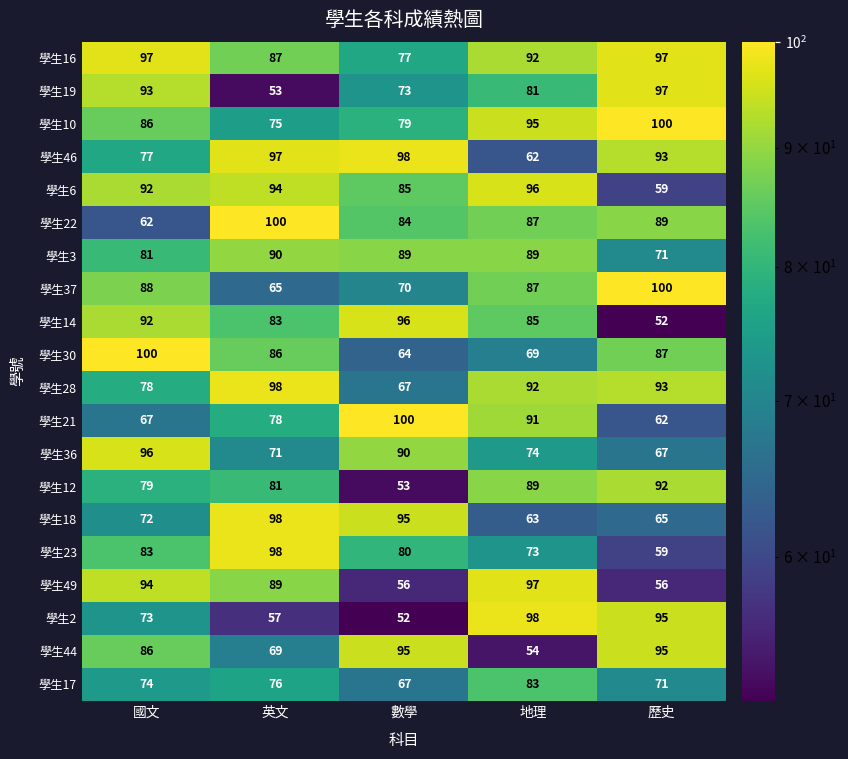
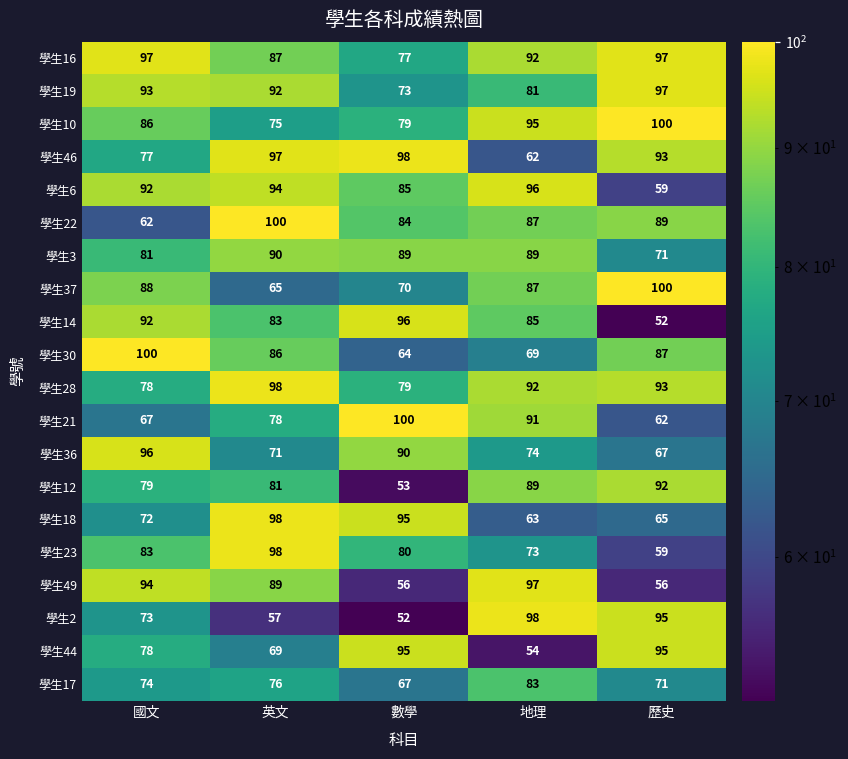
學生19, 英文: 53 -> 92
學生28, 數學: 67 -> 79
學生44, 國文: 86 -> 78
